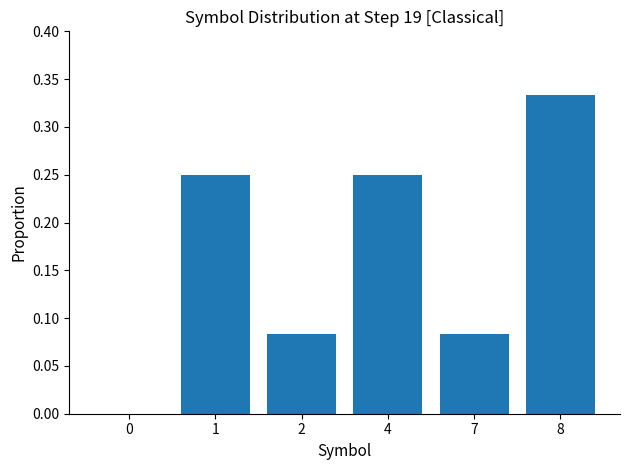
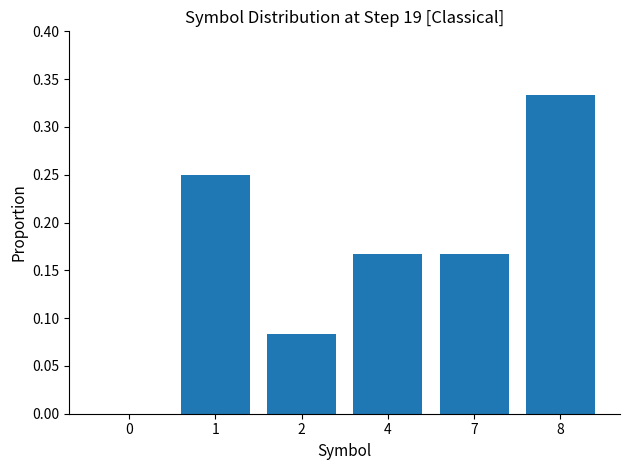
4: 0.25 -> 0.17
7: 0.08 -> 0.17
